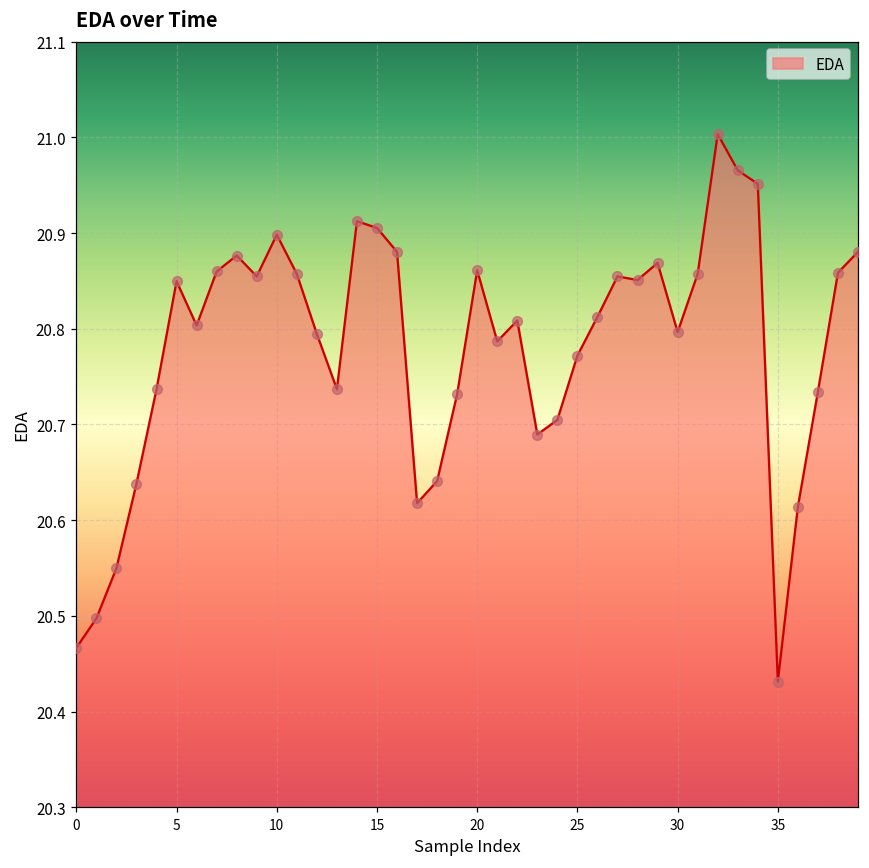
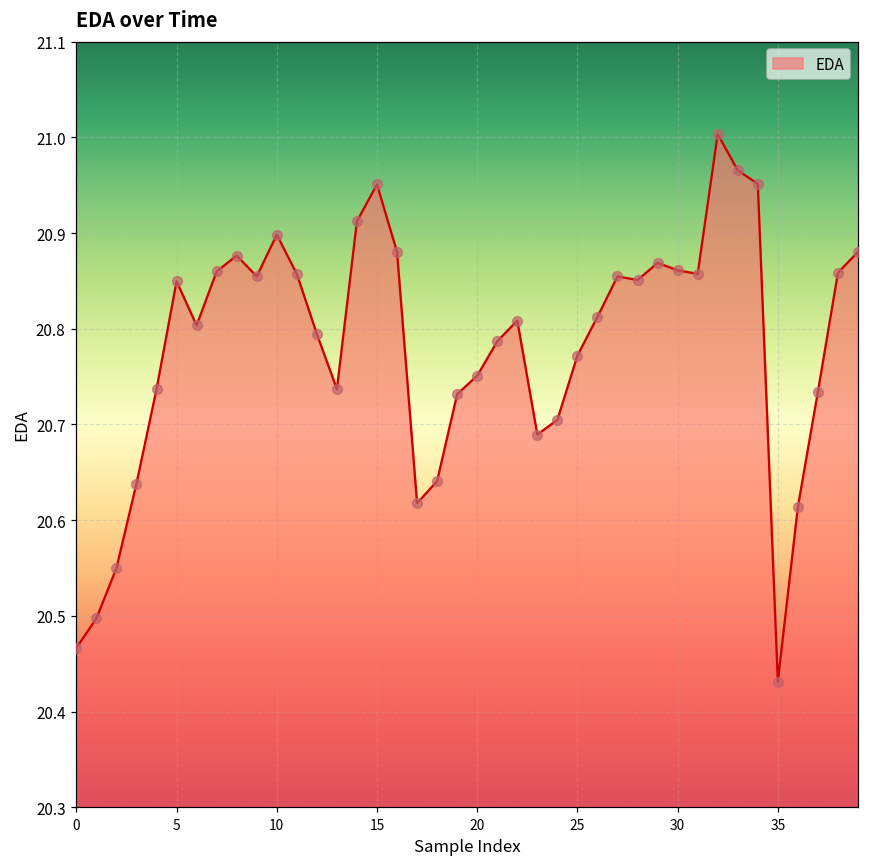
15: 20.91 -> 20.95
20: 20.86 -> 20.75
30: 20.80 -> 20.86
